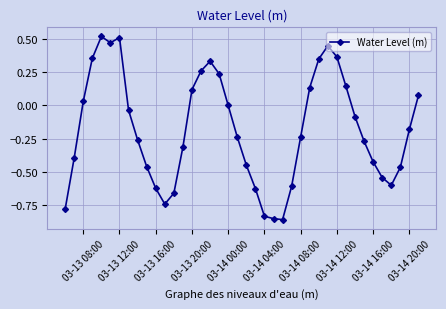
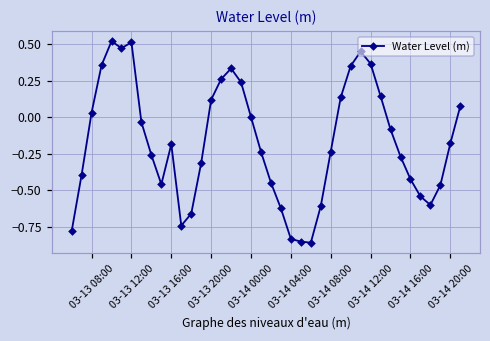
03-13 16:00: -0.62 -> -0.19
